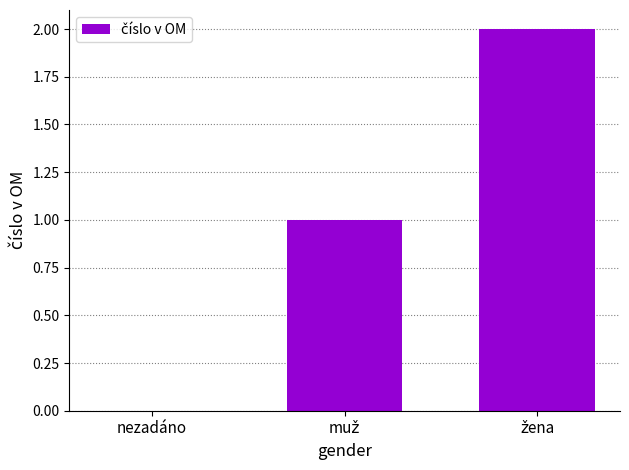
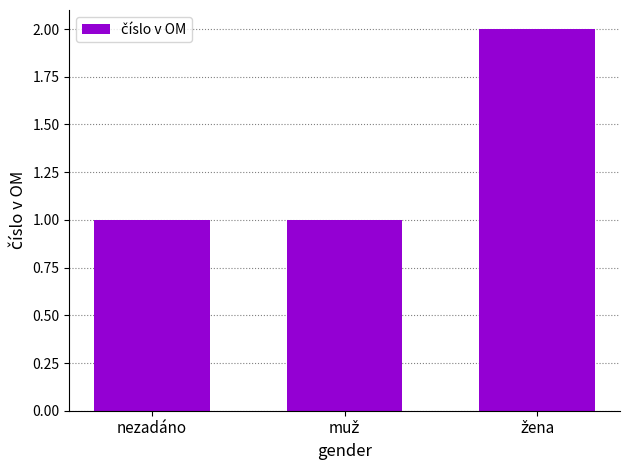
nezadáno: 0 -> 1
